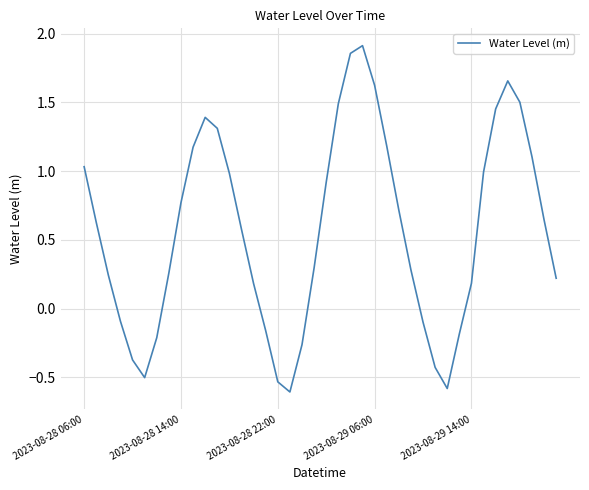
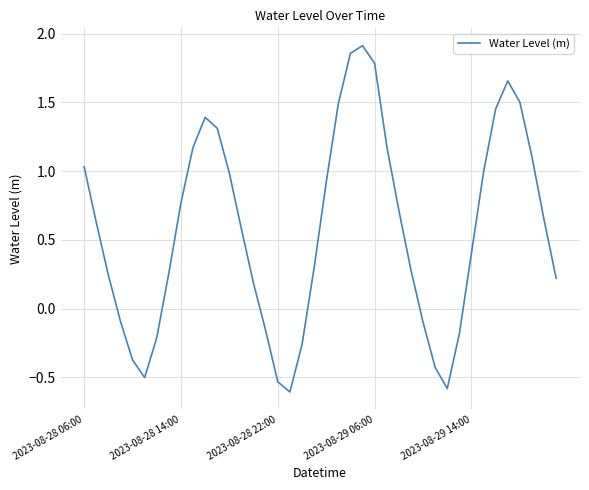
2023-08-29 06:00: 1.62 -> 1.78
2023-08-29 14:00: 0.18 -> 0.40
